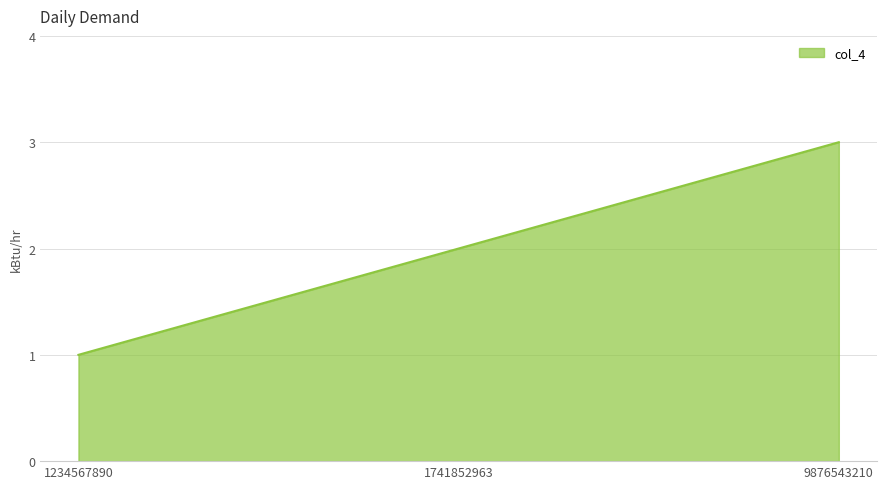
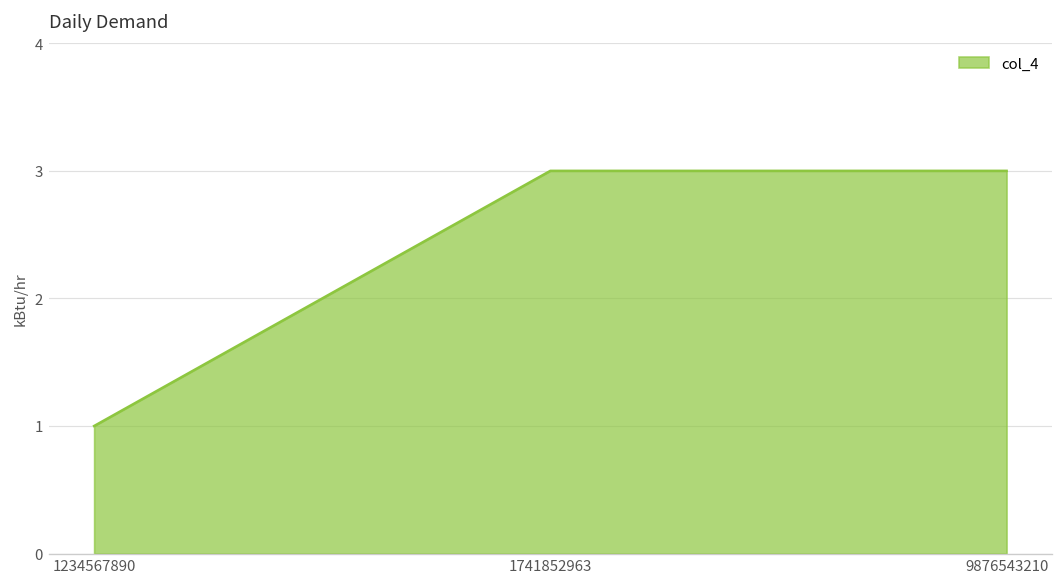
1741852963: 2 -> 3
